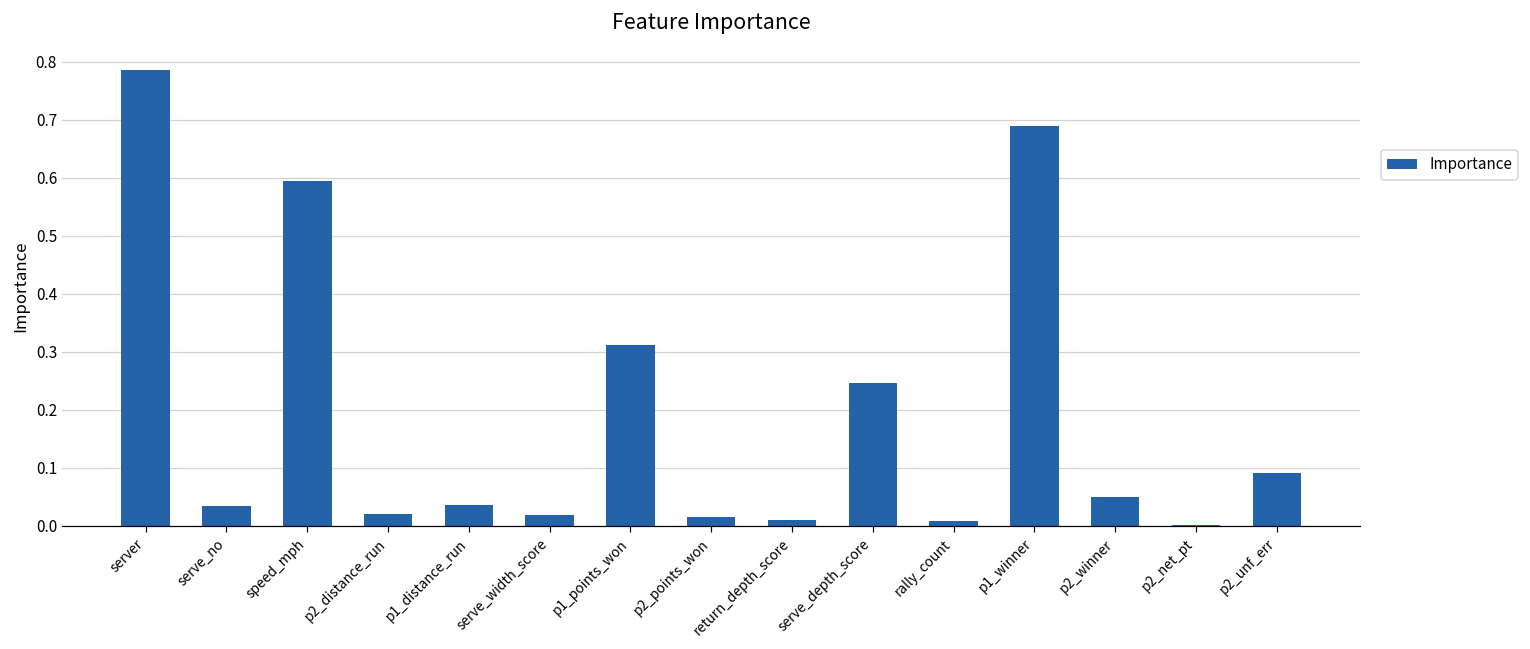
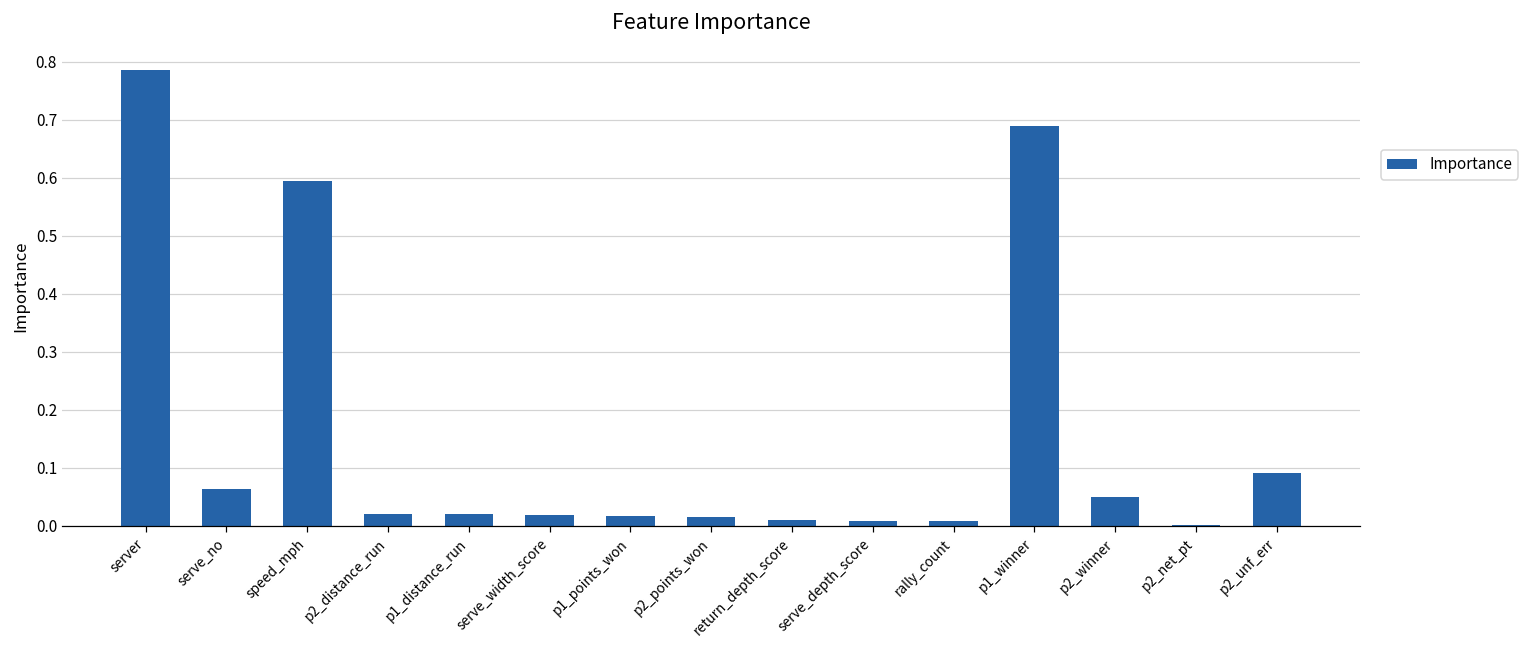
serve_no: 0.03 -> 0.06
p1_distance_run: 0.04 -> 0.02
p1_points_won: 0.31 -> 0.02
serve_depth_score: 0.25 -> 0.01
